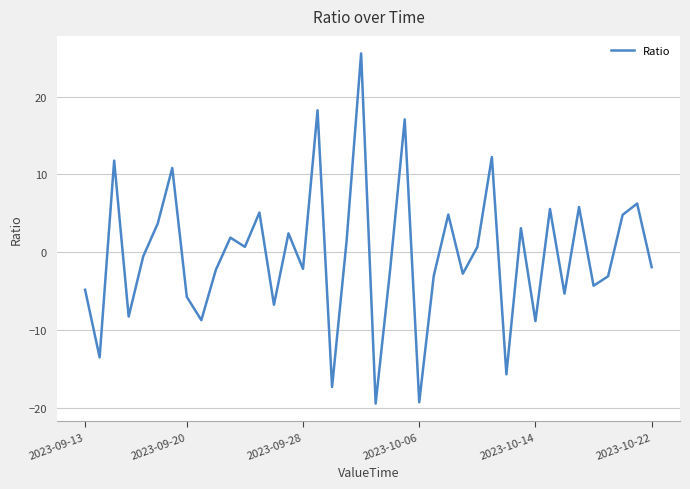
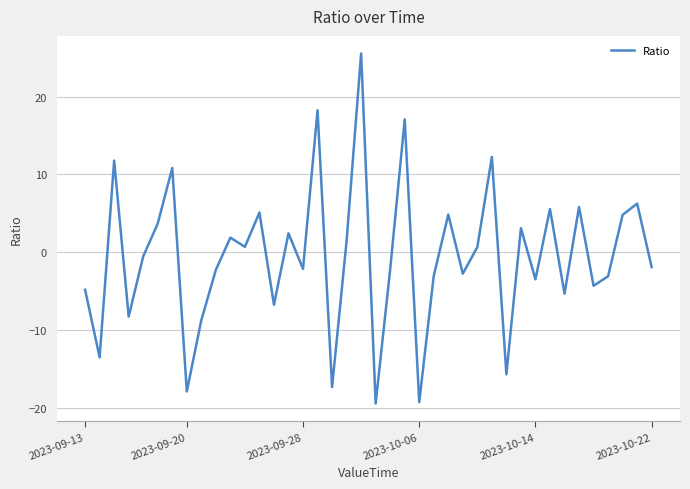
2023-09-20: -6 -> -18
2023-10-14: -9 -> -3
